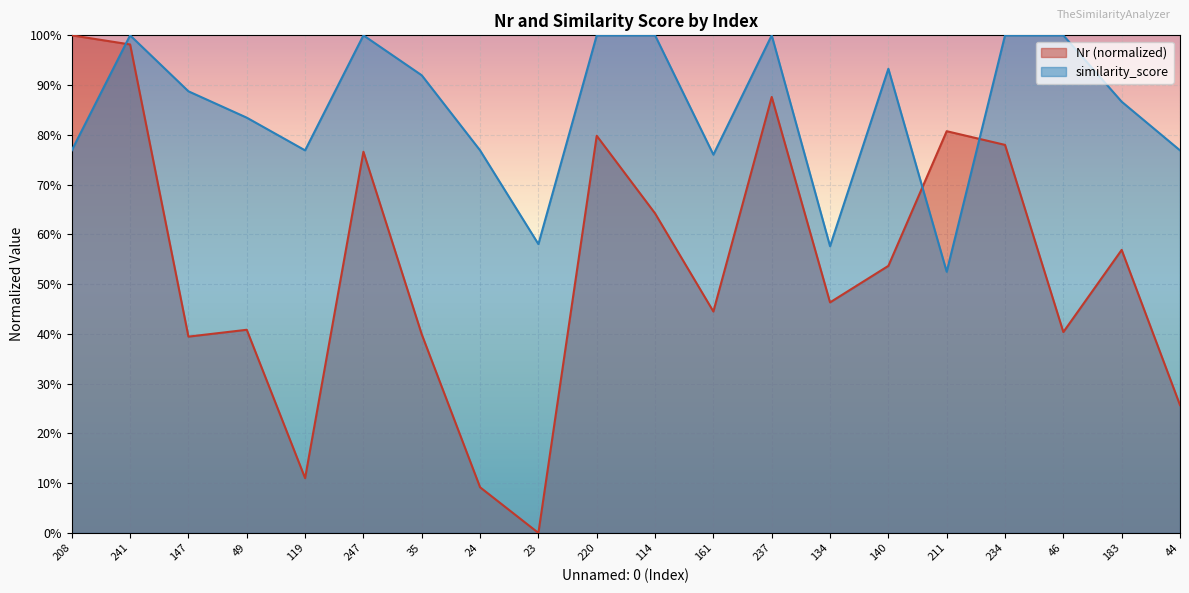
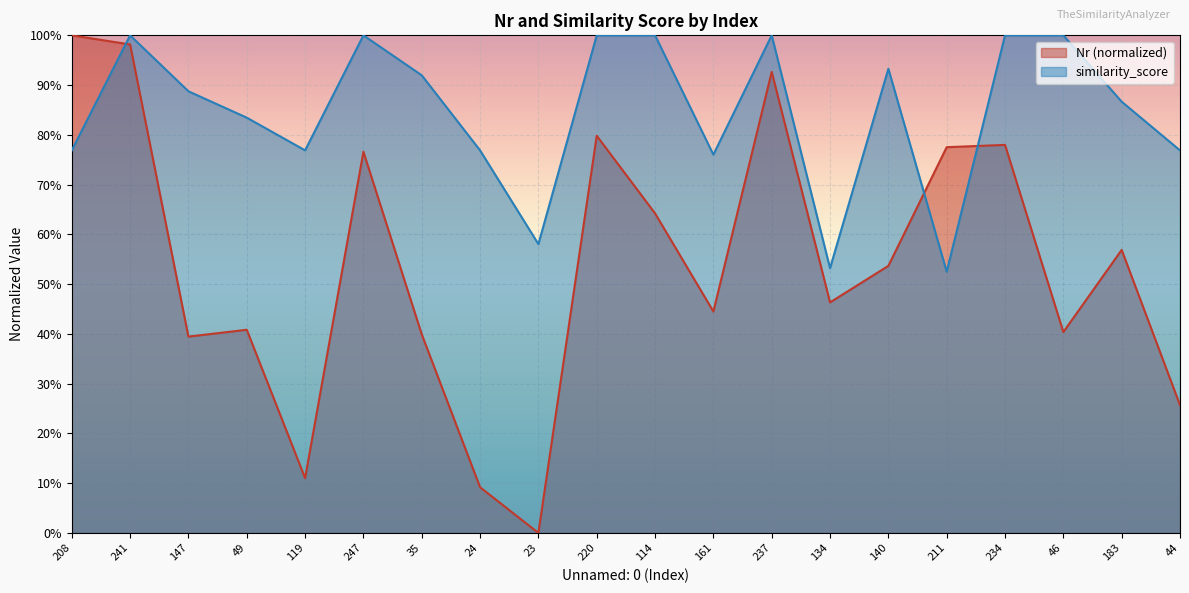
Nr (normalized), 237: 88% -> 93%
similarity_score, 134: 58% -> 53%
Nr (normalized), 211: 81% -> 78%
